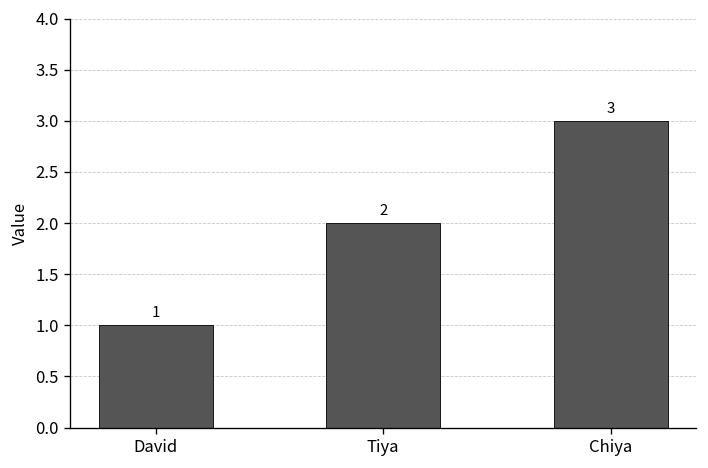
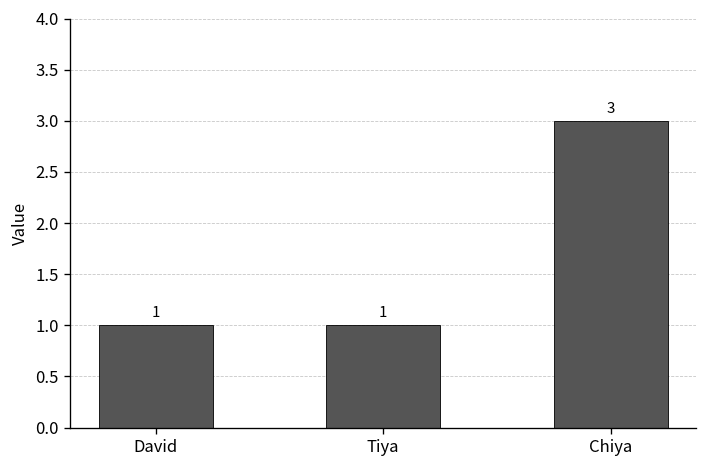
Tiya: 2 -> 1
